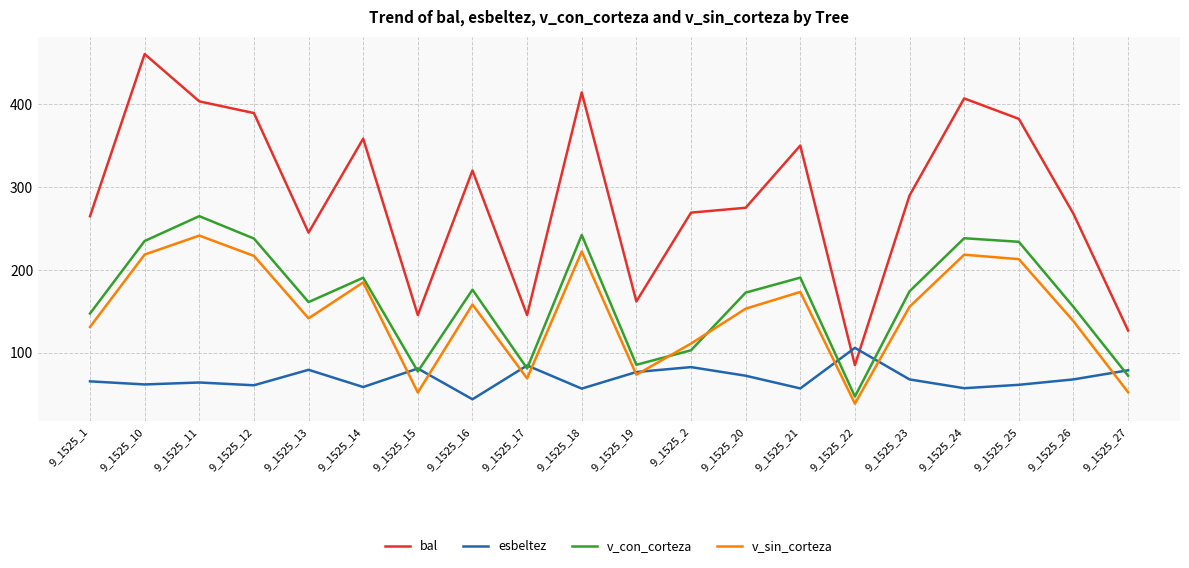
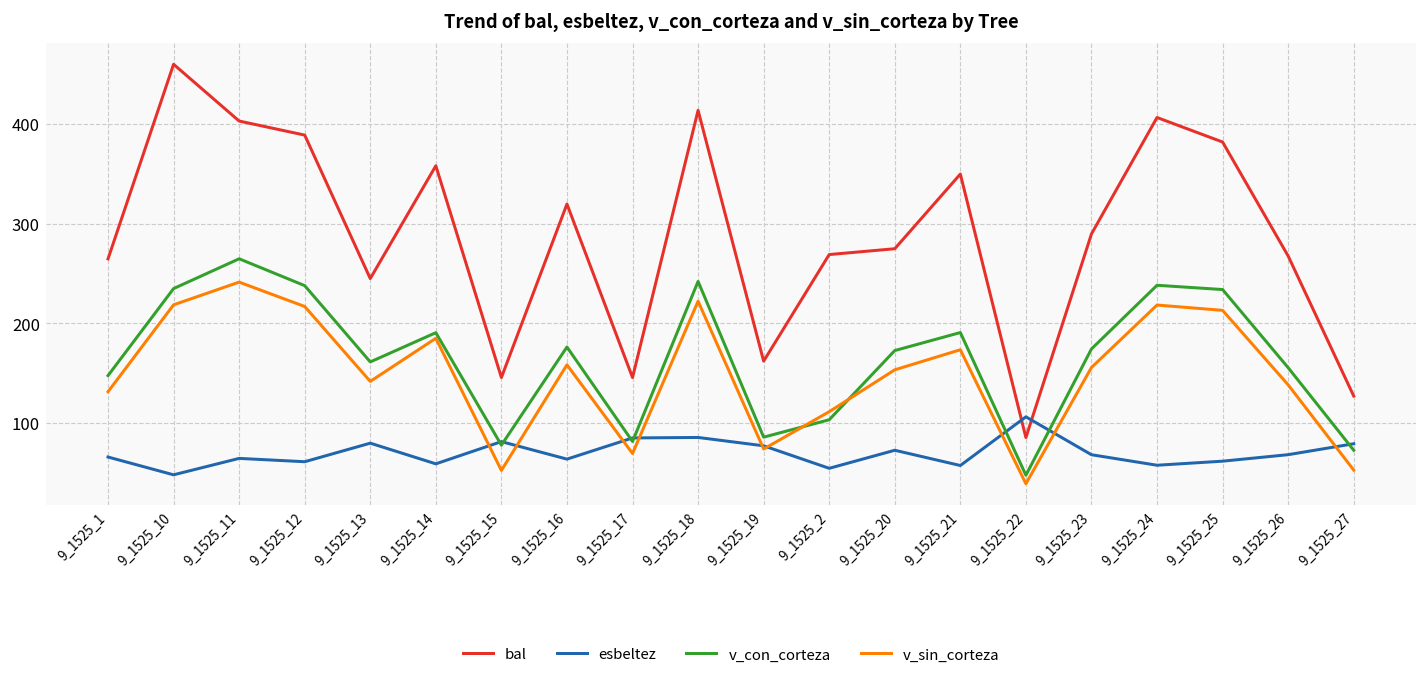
esbeltez, 9_1525_10: 60 -> 50
esbeltez, 9_1525_16: 40 -> 60
esbeltez, 9_1525_18: 60 -> 90
esbeltez, 9_1525_2: 80 -> 50
